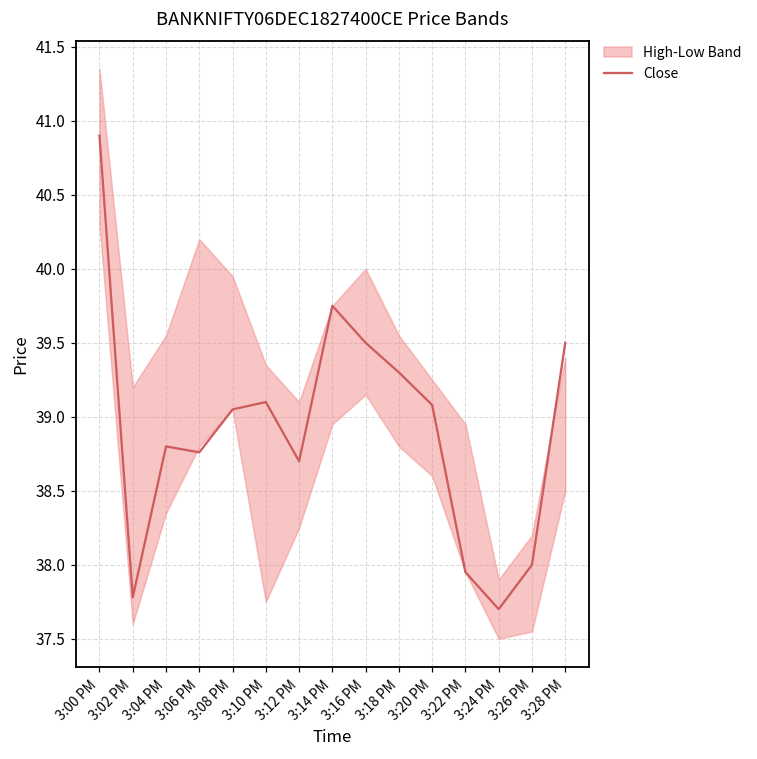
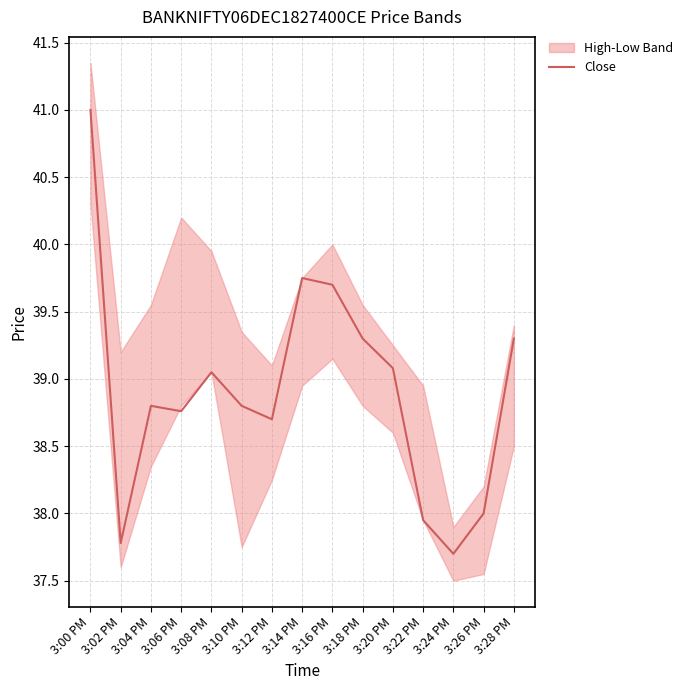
Close, 3:00 PM: 40.9 -> 41.0
Close, 3:10 PM: 39.1 -> 38.8
Close, 3:16 PM: 39.5 -> 39.7
Close, 3:28 PM: 39.5 -> 39.3
